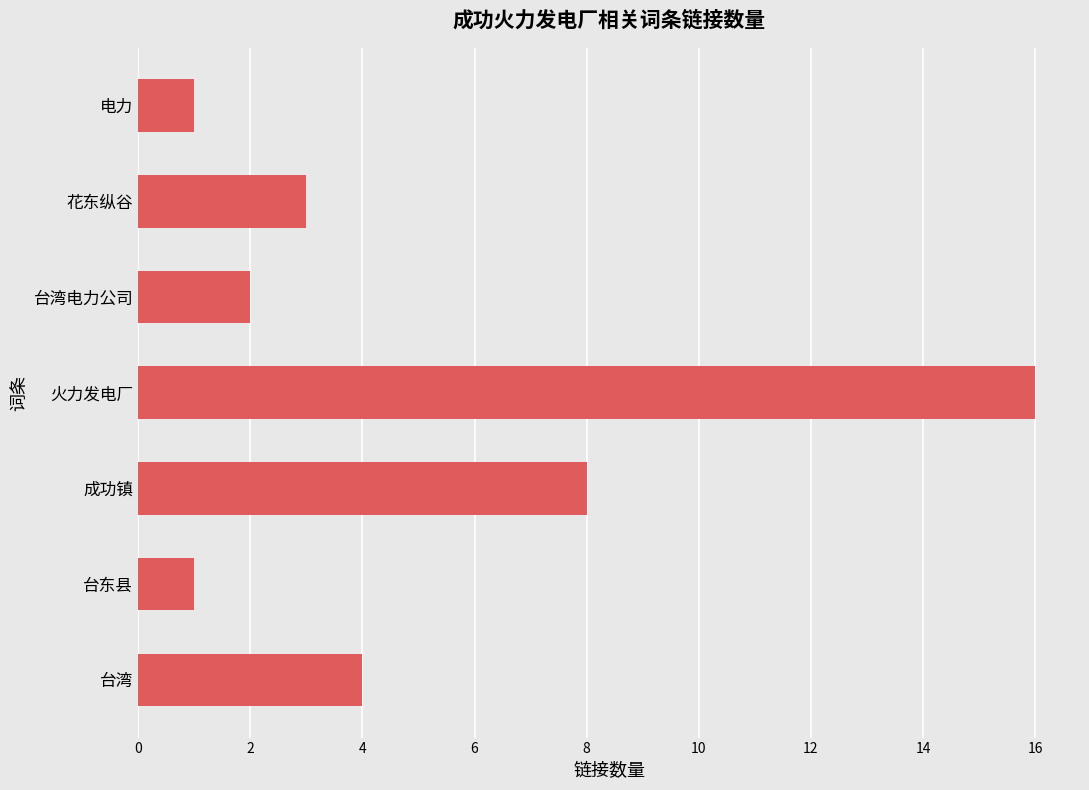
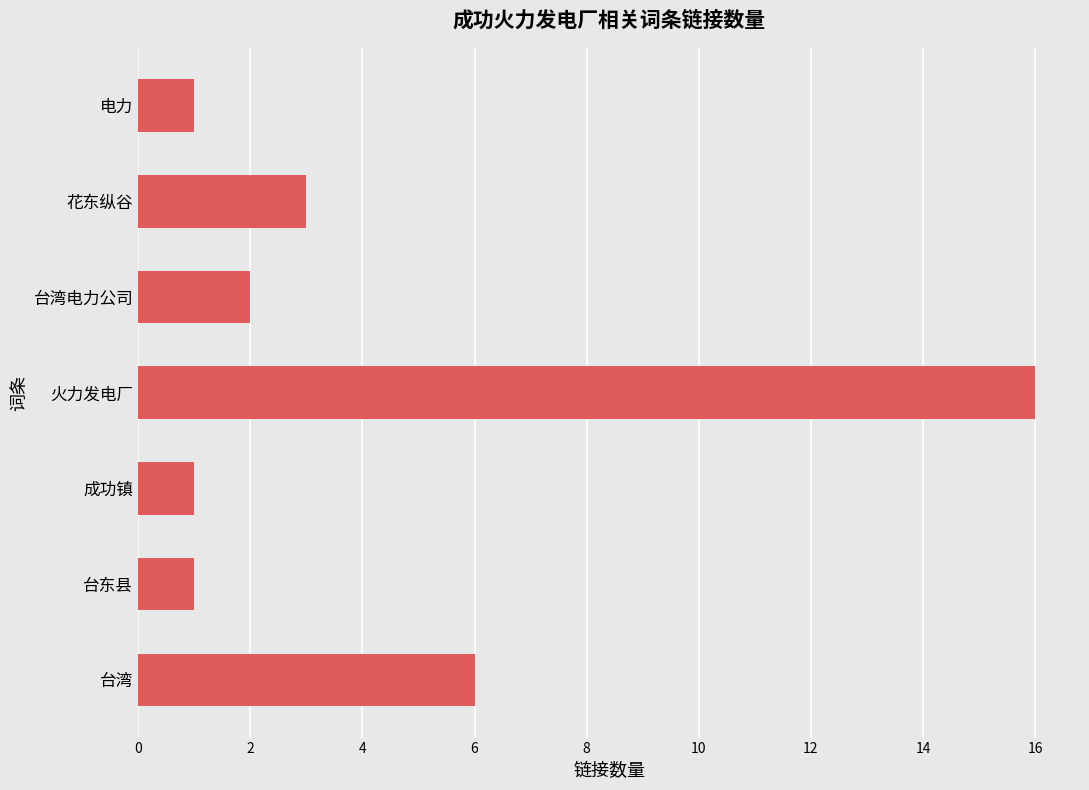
成功镇: 8 -> 1
台湾: 4 -> 6
